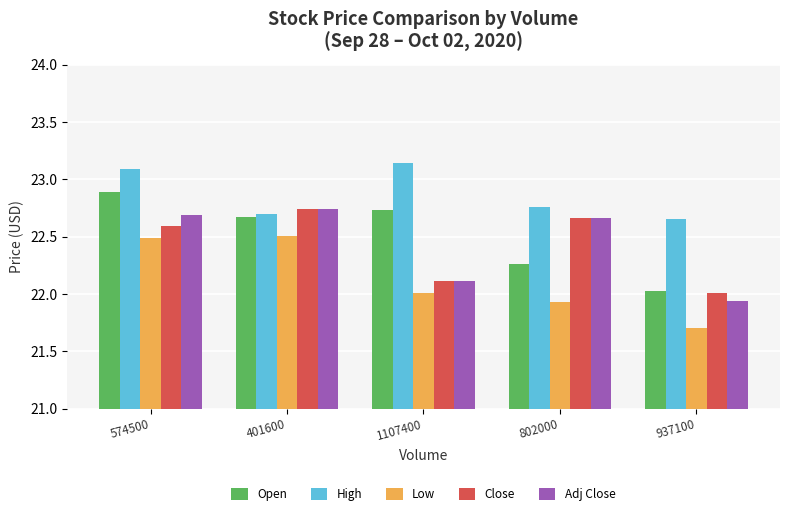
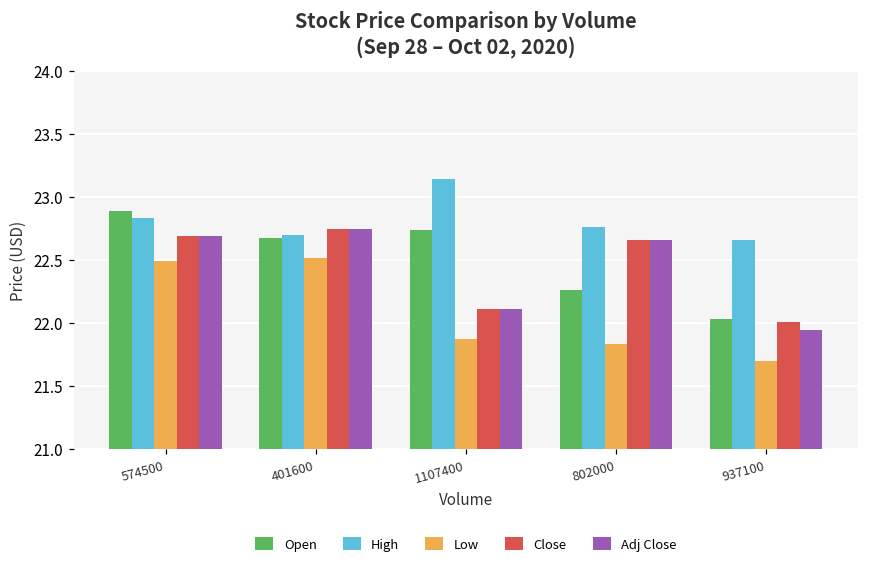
High, 574500: 23.09 -> 22.83
Close, 574500: 22.59 -> 22.69
Low, 1107400: 22.00 -> 21.87
Low, 802000: 21.93 -> 21.83
